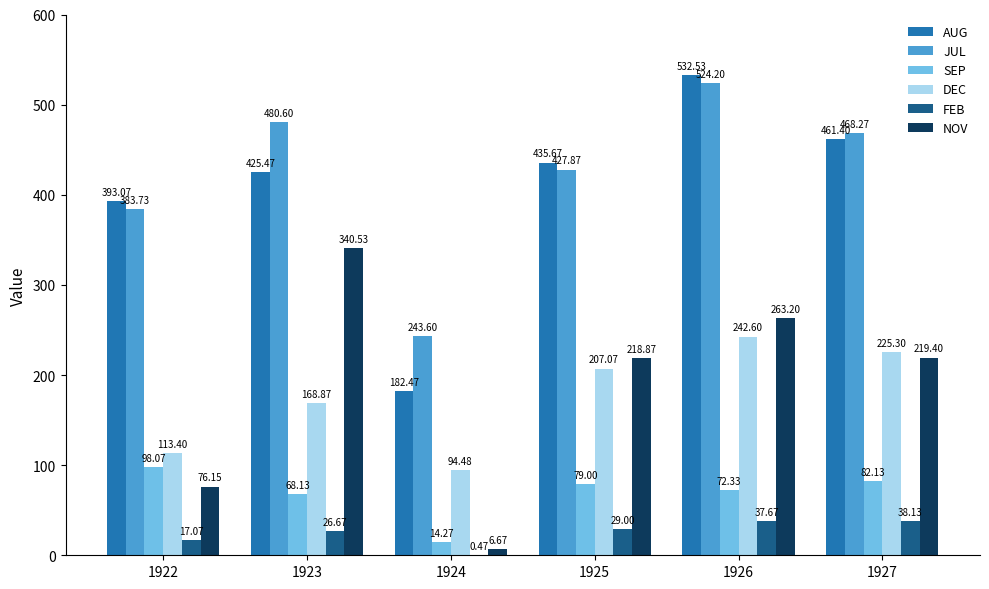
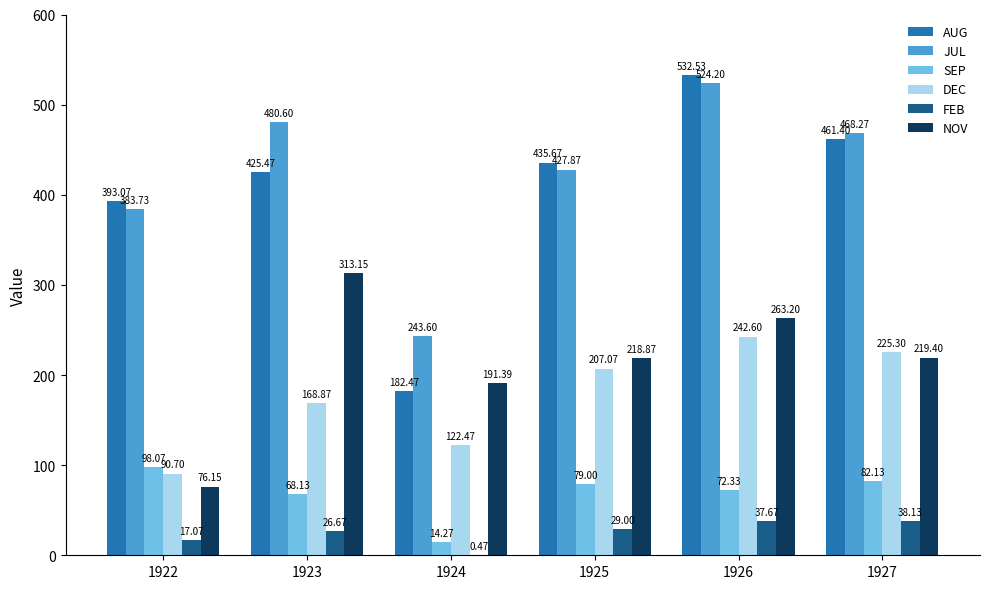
DEC, 1922: 113.40 -> 90.70
NOV, 1923: 340.53 -> 313.15
DEC, 1924: 94.48 -> 122.47
NOV, 1924: 6.67 -> 191.39
